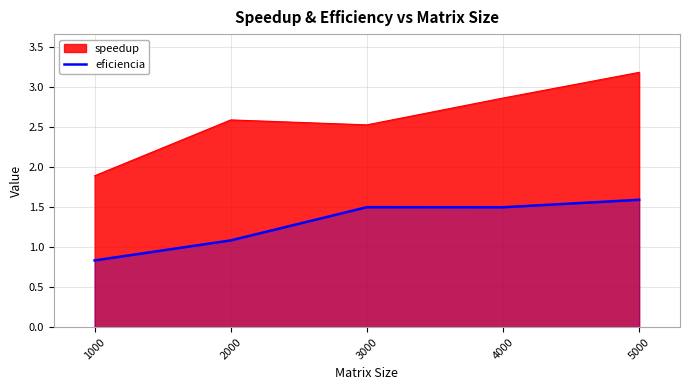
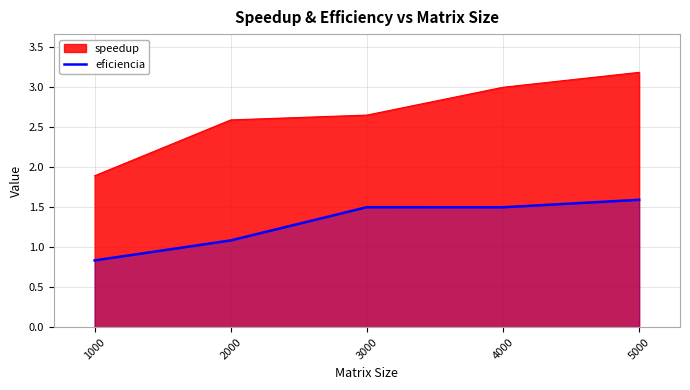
speedup, 3000: 2.5 -> 2.6
speedup, 4000: 2.9 -> 3.0
